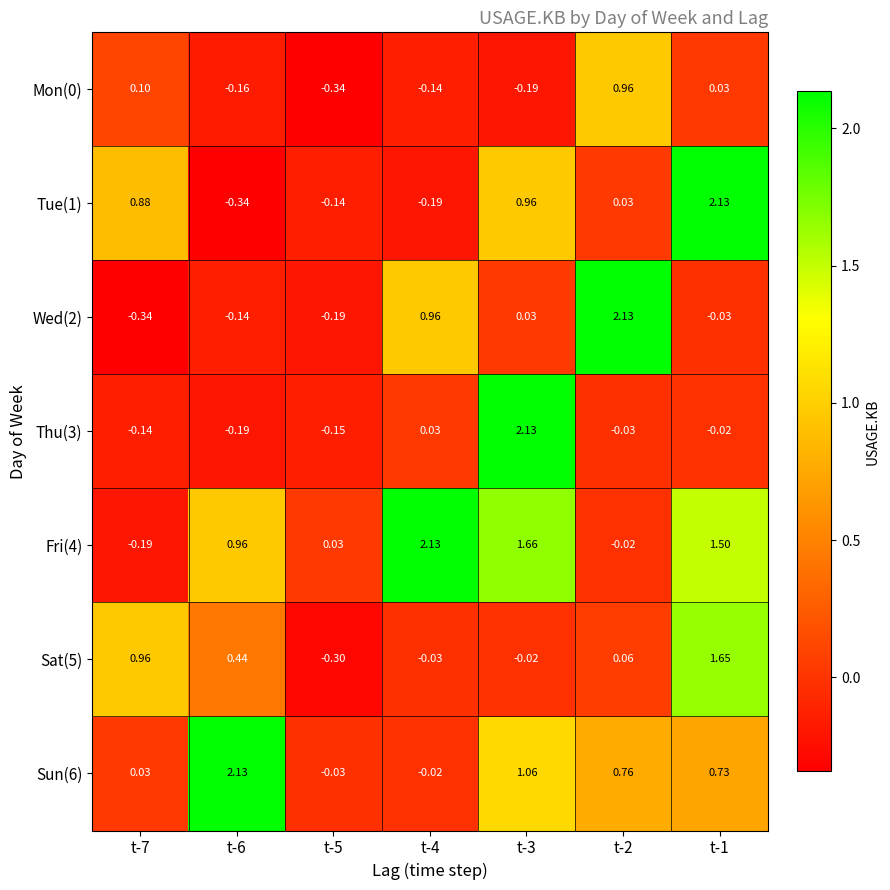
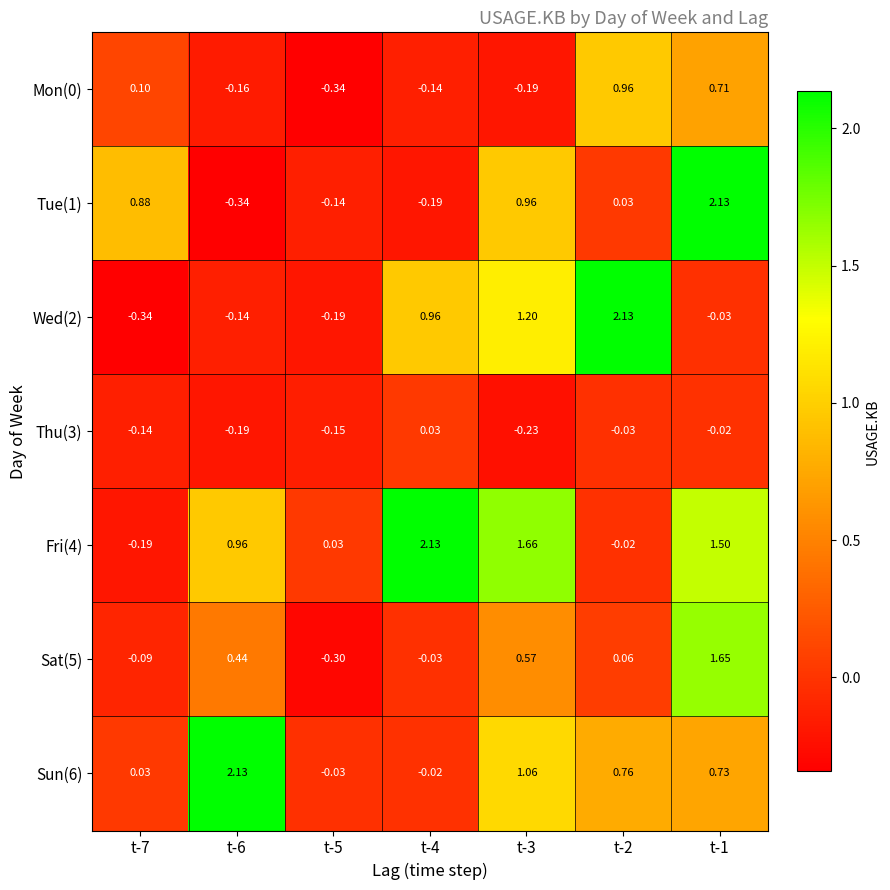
Mon(0), t-1: 0.03 -> 0.71
Wed(2), t-3: 0.03 -> 1.20
Thu(3), t-3: 2.13 -> -0.23
Sat(5), t-7: 0.96 -> -0.09
Sat(5), t-3: -0.02 -> 0.57
